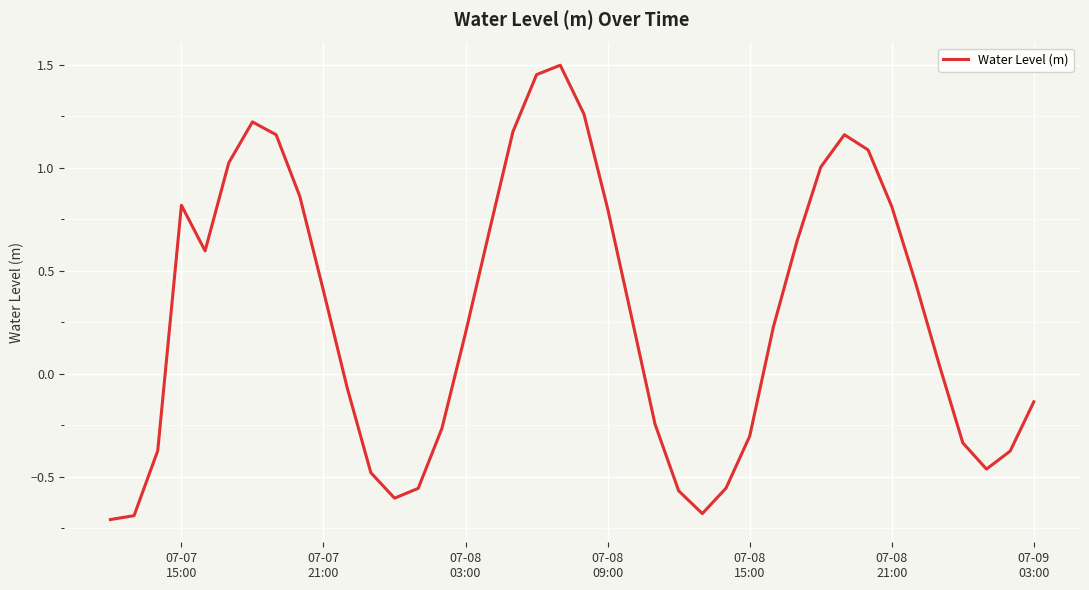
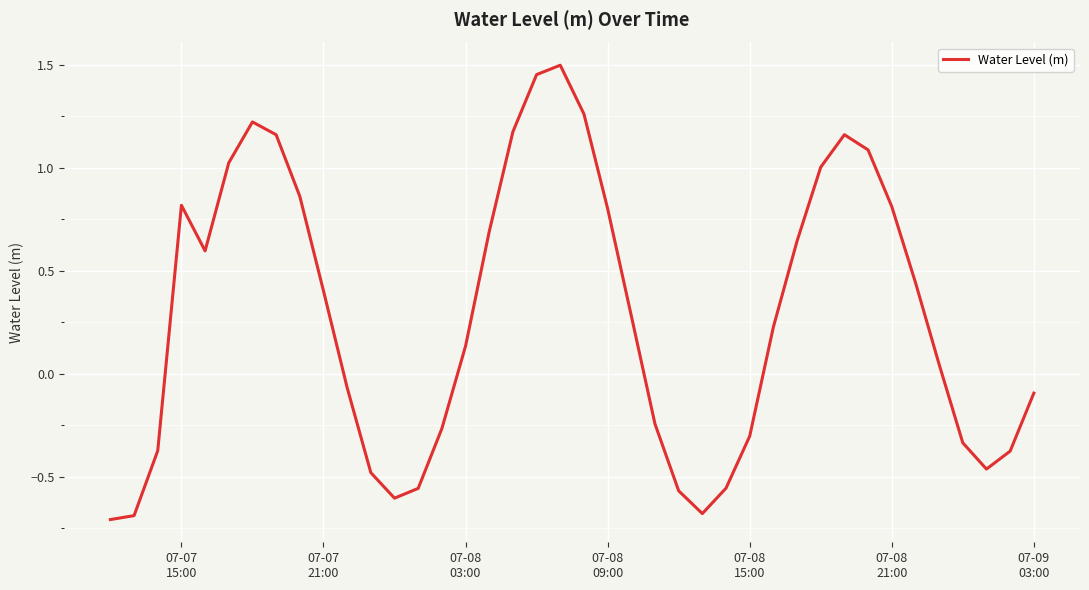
07-08 03:00: 0.20 -> 0.13
07-09 03:00: -0.14 -> -0.10
